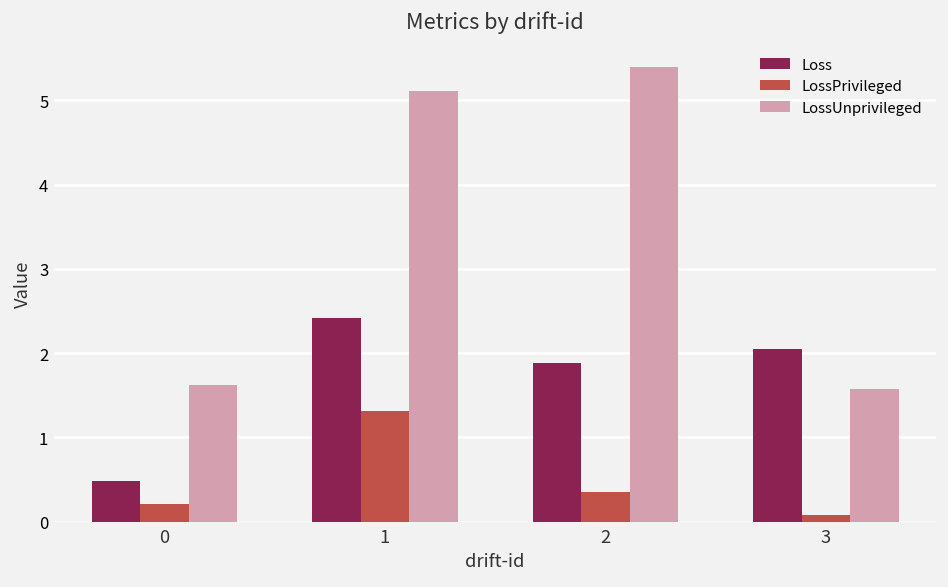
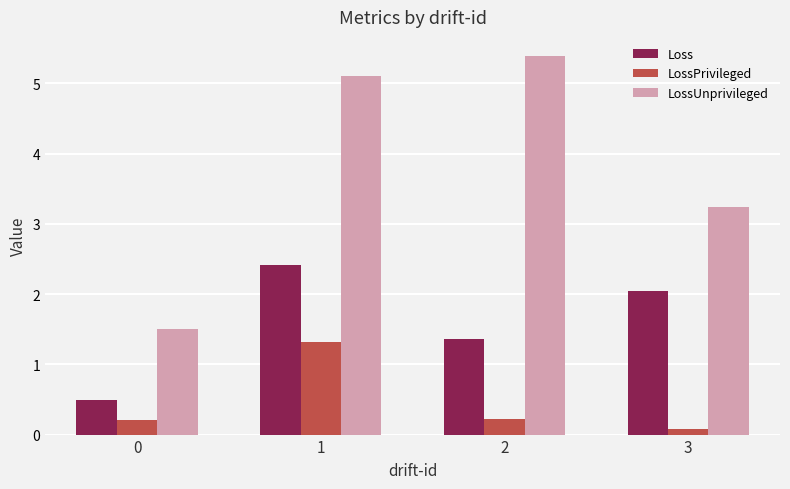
LossUnprivileged, 0: 1.6 -> 1.5
Loss, 2: 1.9 -> 1.4
LossPrivileged, 2: 0.4 -> 0.2
LossUnprivileged, 3: 1.6 -> 3.2
